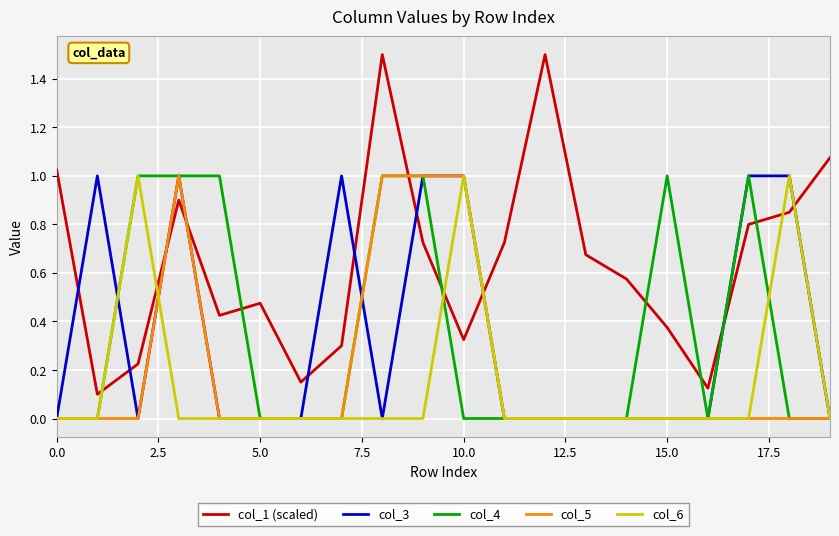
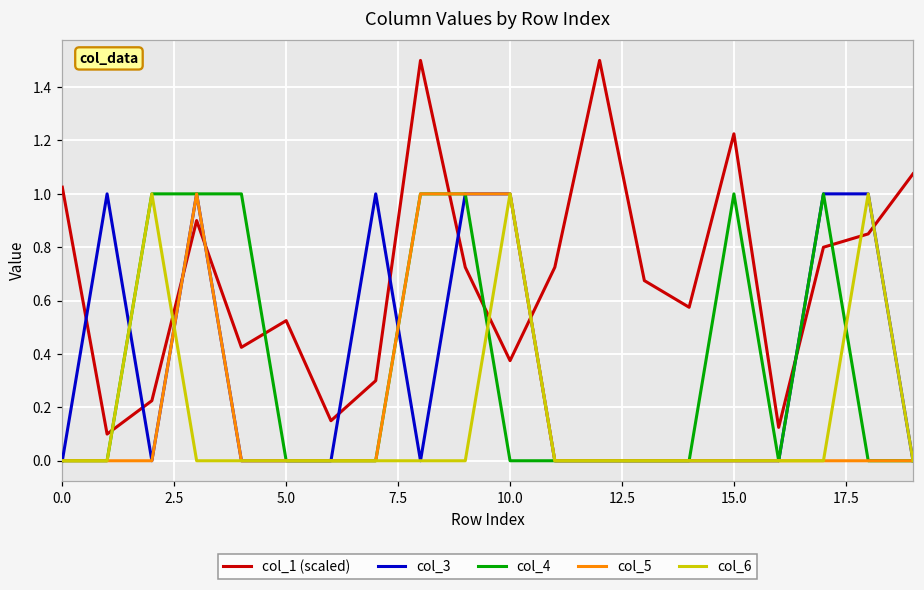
col_1 (scaled), 5.0: 0.48 -> 0.52
col_1 (scaled), 10.0: 0.33 -> 0.38
col_1 (scaled), 15.0: 0.38 -> 1.23
